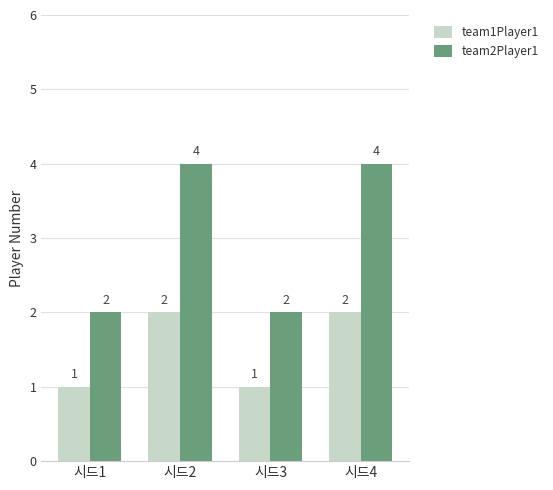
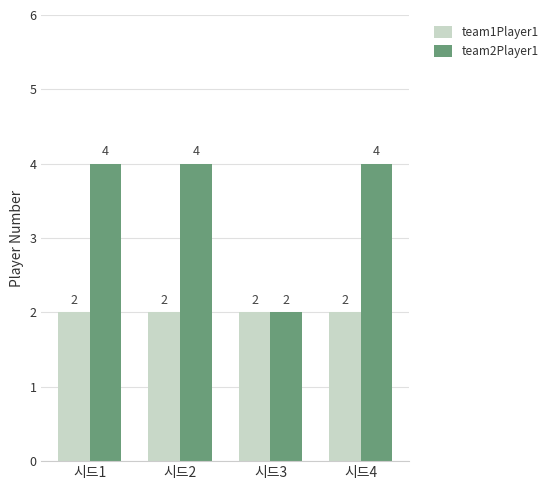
team1Player1, 시드1: 1 -> 2
team2Player1, 시드1: 2 -> 4
team1Player1, 시드3: 1 -> 2
